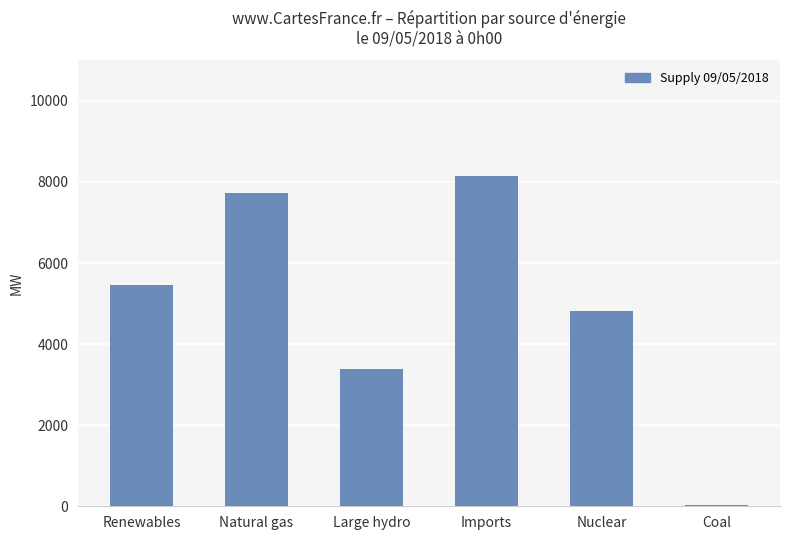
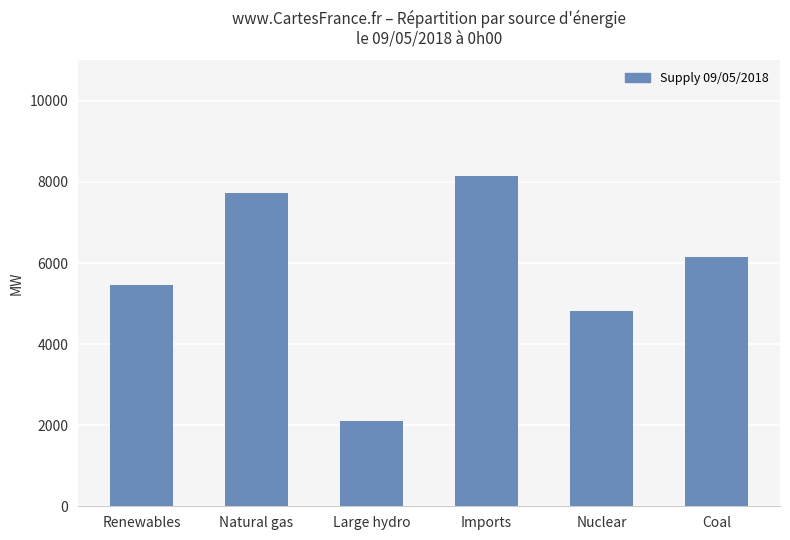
Large hydro: 3400 -> 2100
Coal: 0 -> 6200
